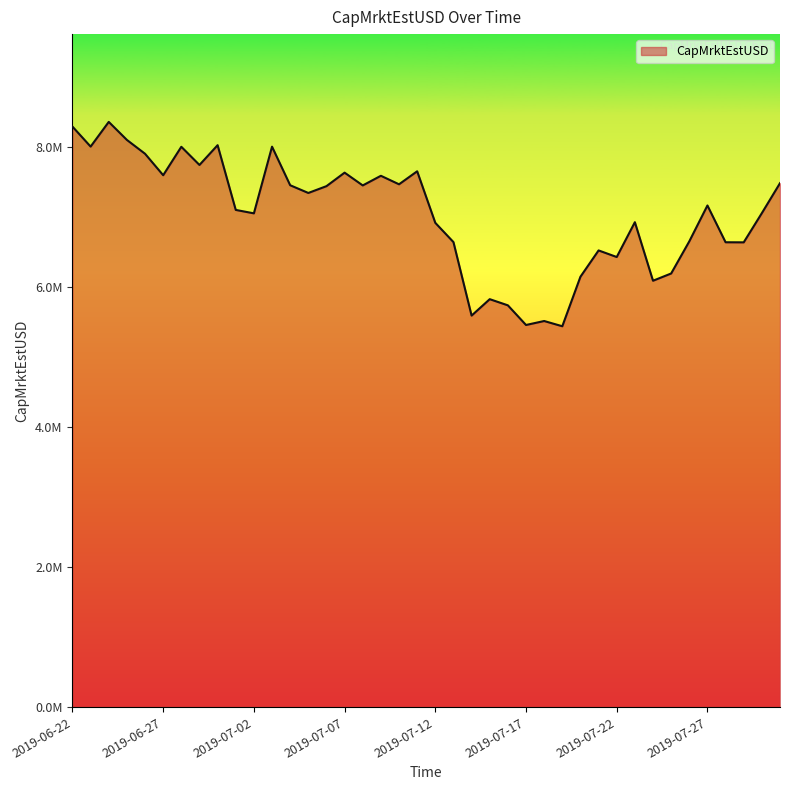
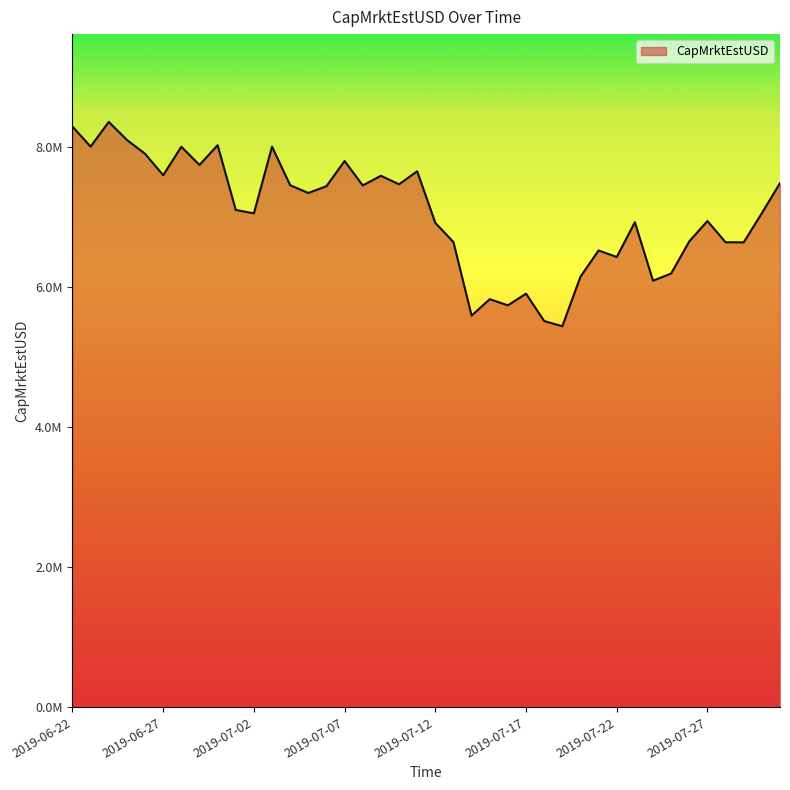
2019-07-07: 7600000 -> 7800000
2019-07-17: 5500000 -> 5900000
2019-07-27: 7200000 -> 6900000
